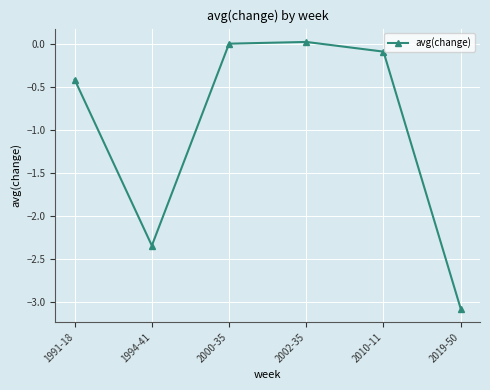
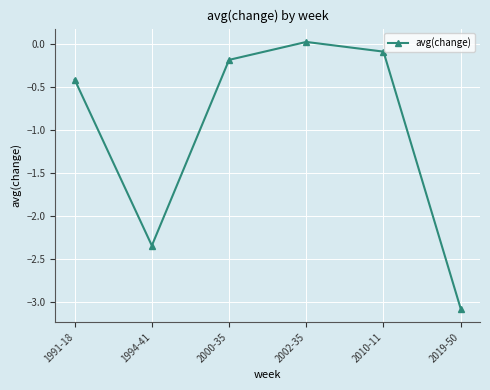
2000-35: 0.0 -> -0.2
